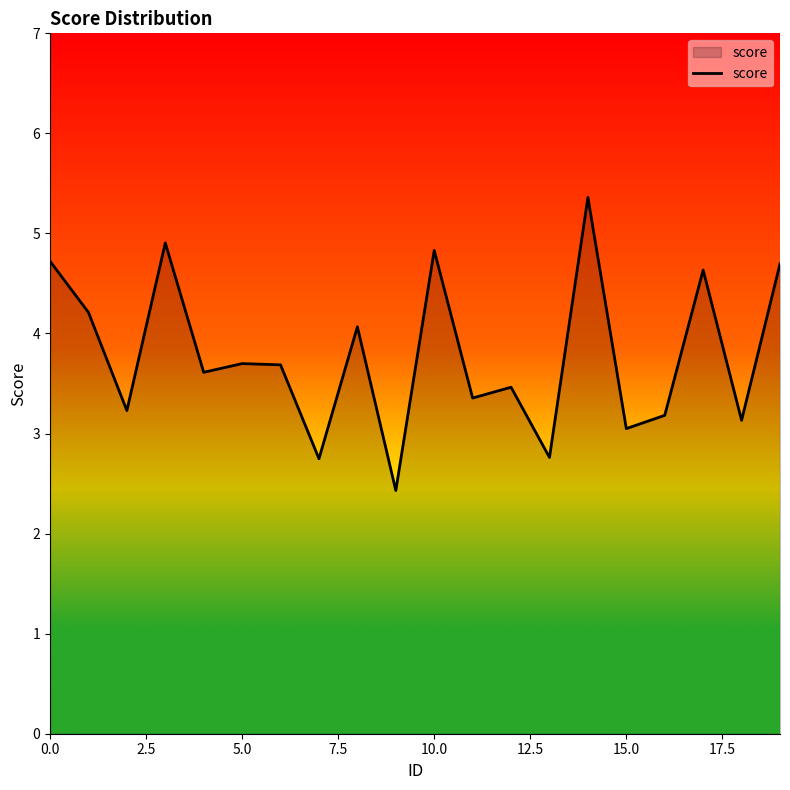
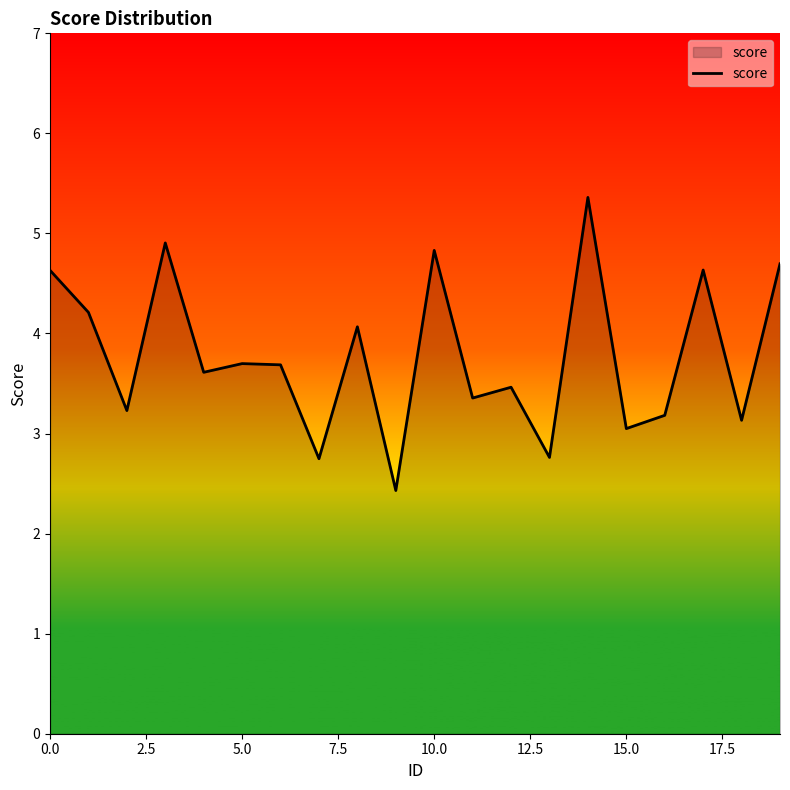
0.0: 4.72 -> 4.63
